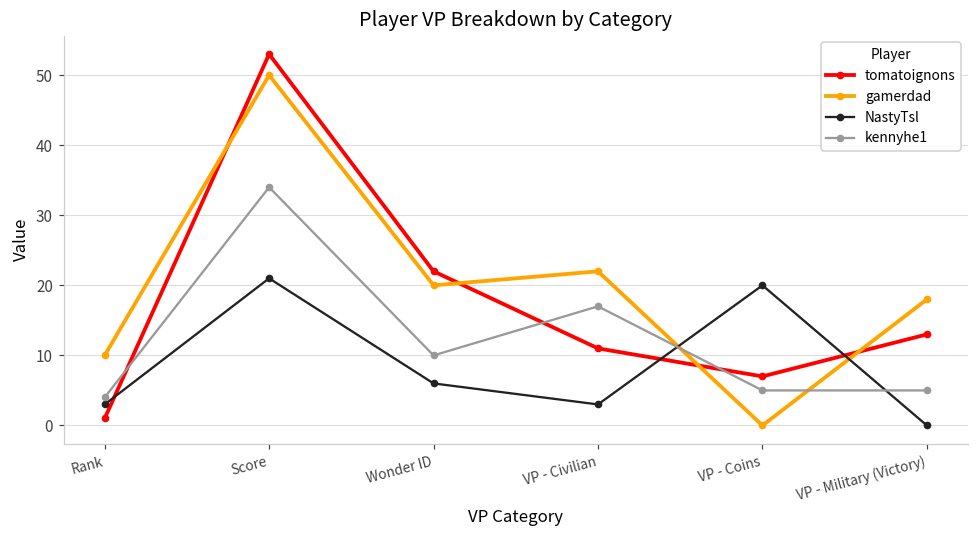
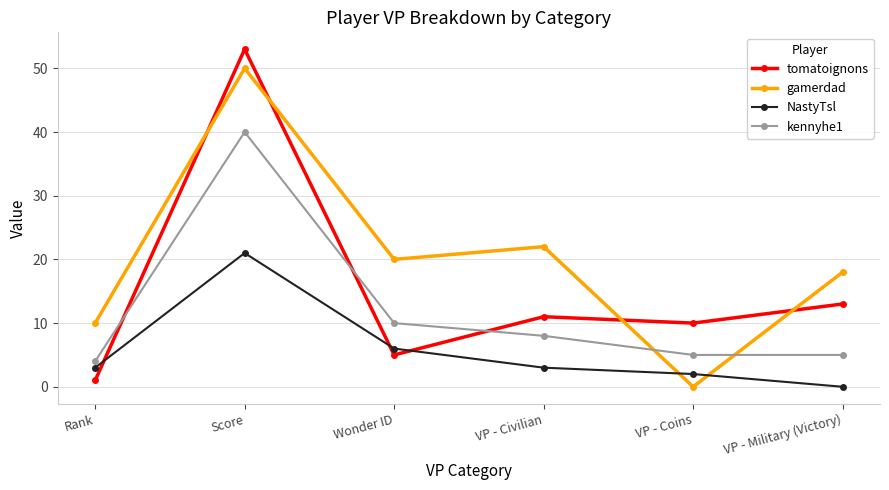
kennyhe1, Score: 34 -> 40
tomatoignons, Wonder ID: 22 -> 5
kennyhe1, VP - Civilian: 17 -> 8
tomatoignons, VP - Coins: 7 -> 10
NastyTsl, VP - Coins: 20 -> 2
